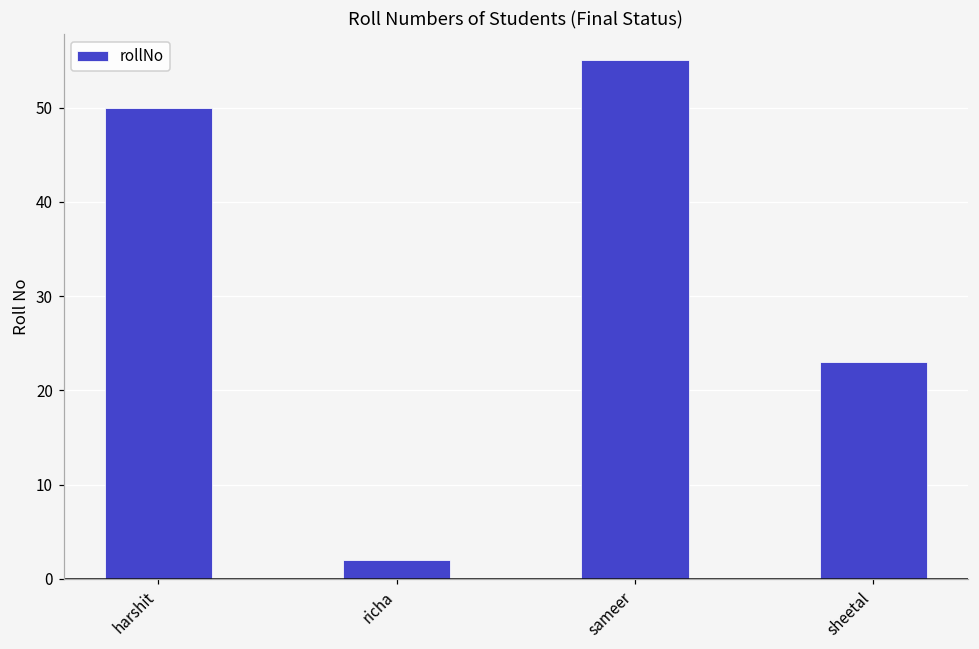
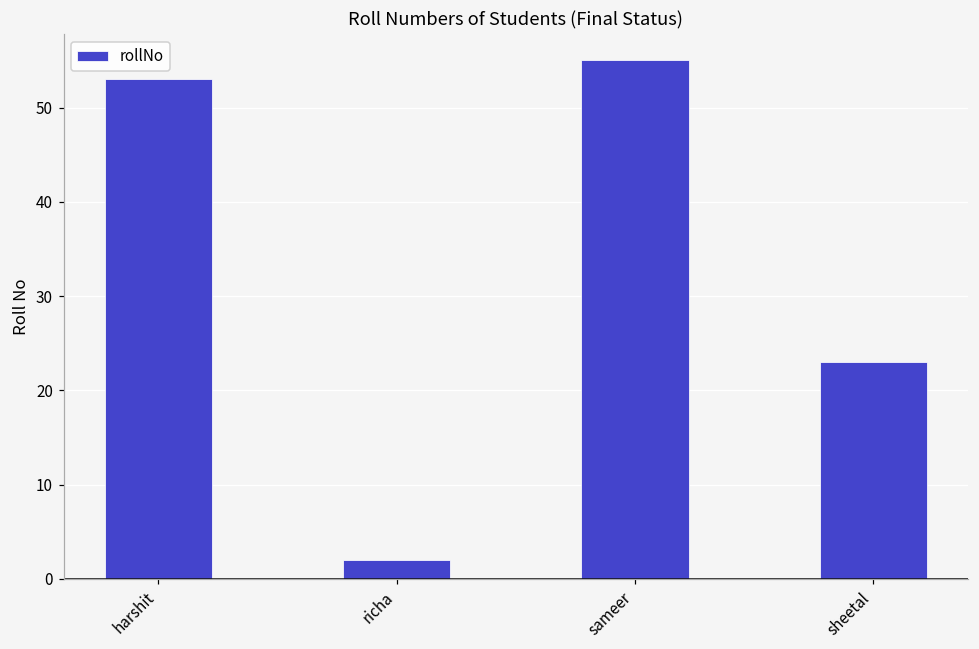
harshit: 50 -> 53
